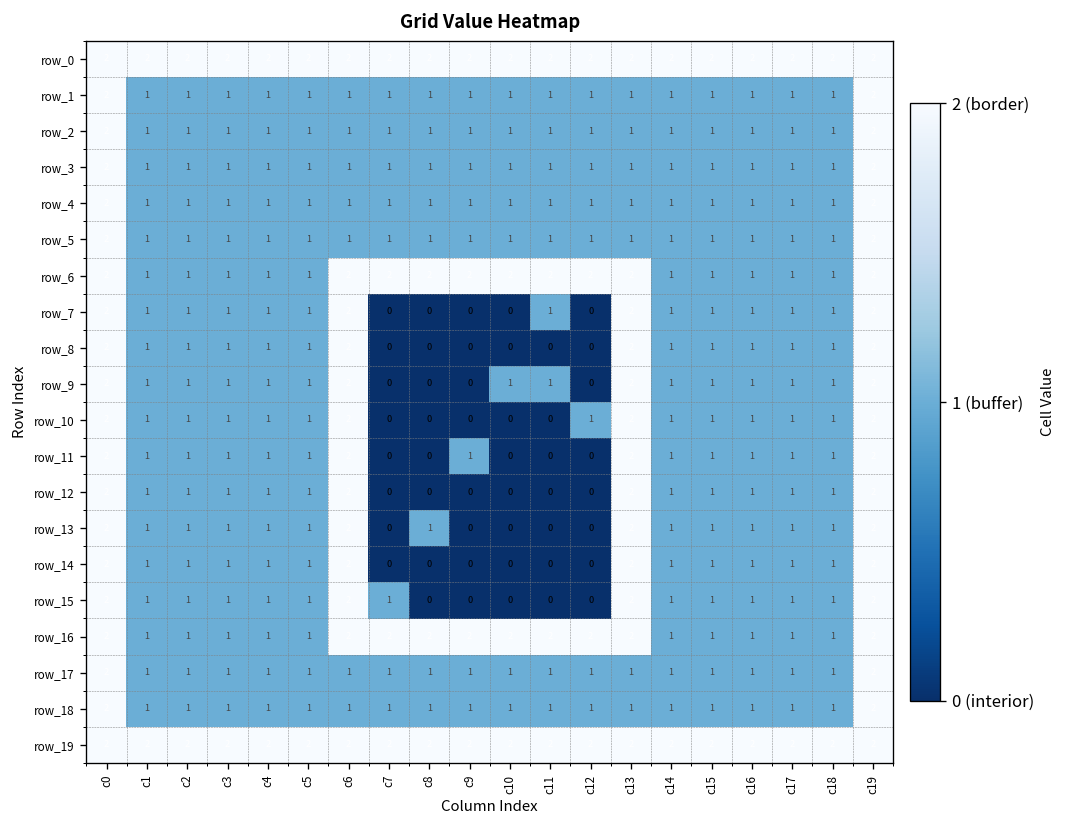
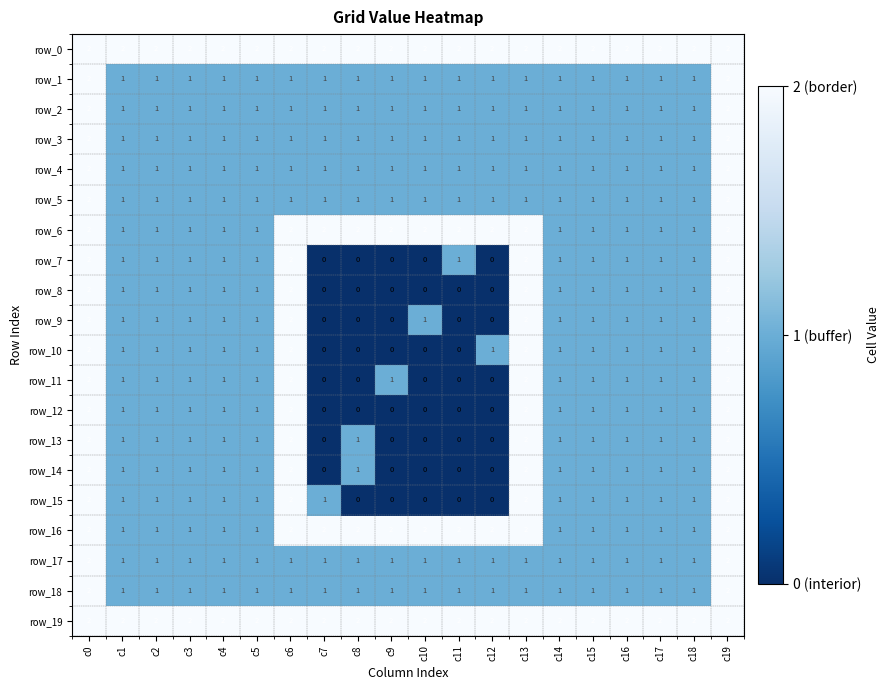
row_9, c11: 1 -> 0
row_14, c8: 0 -> 1
